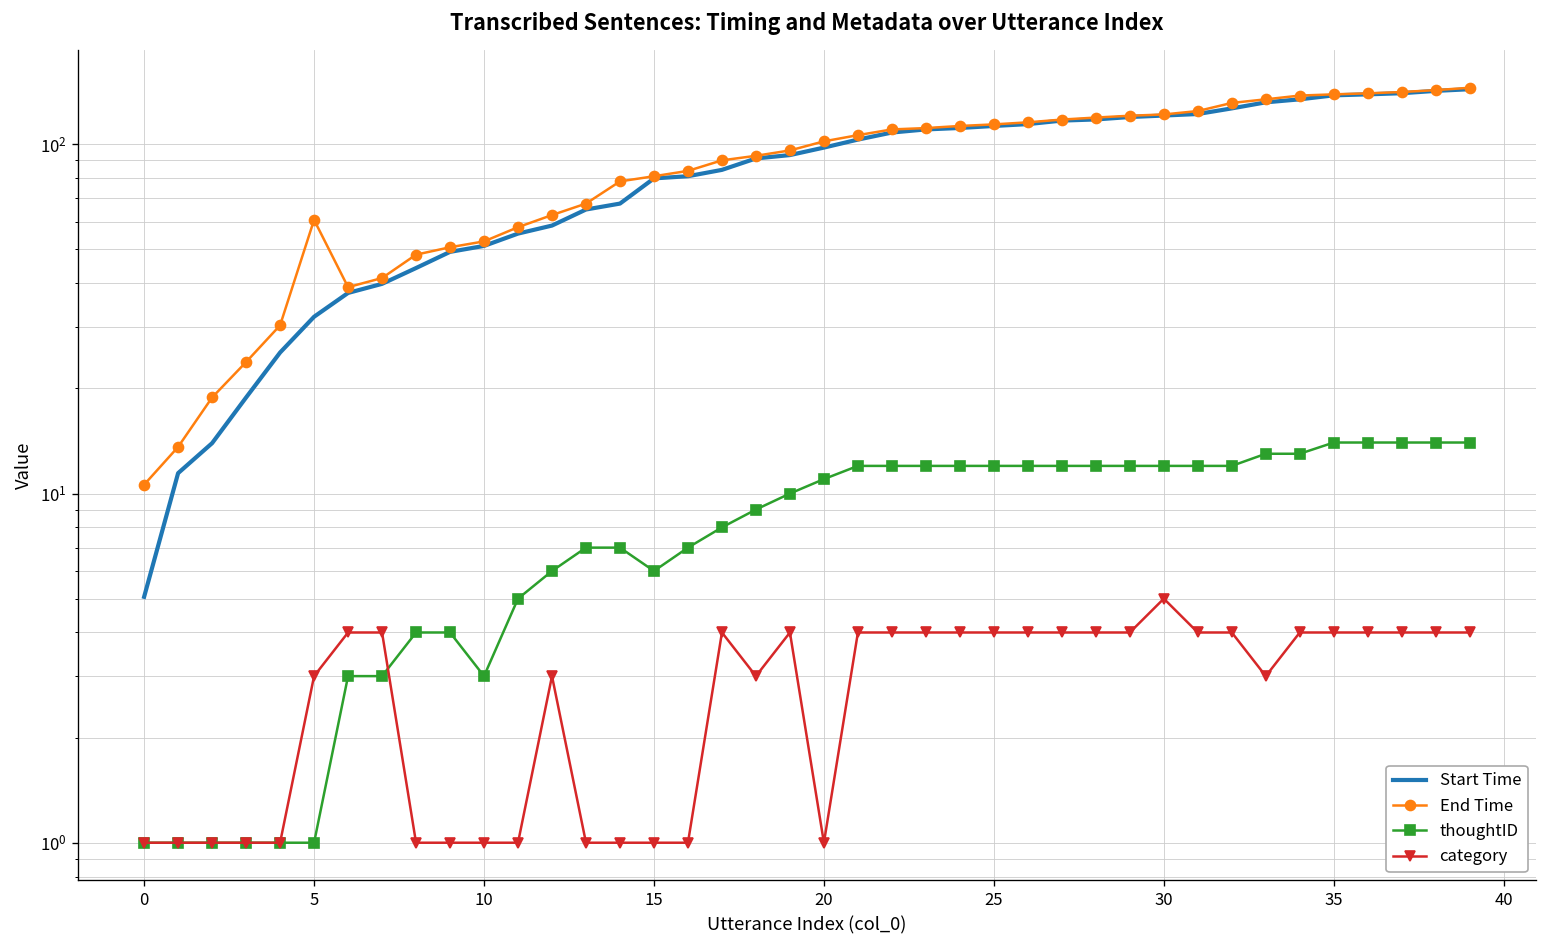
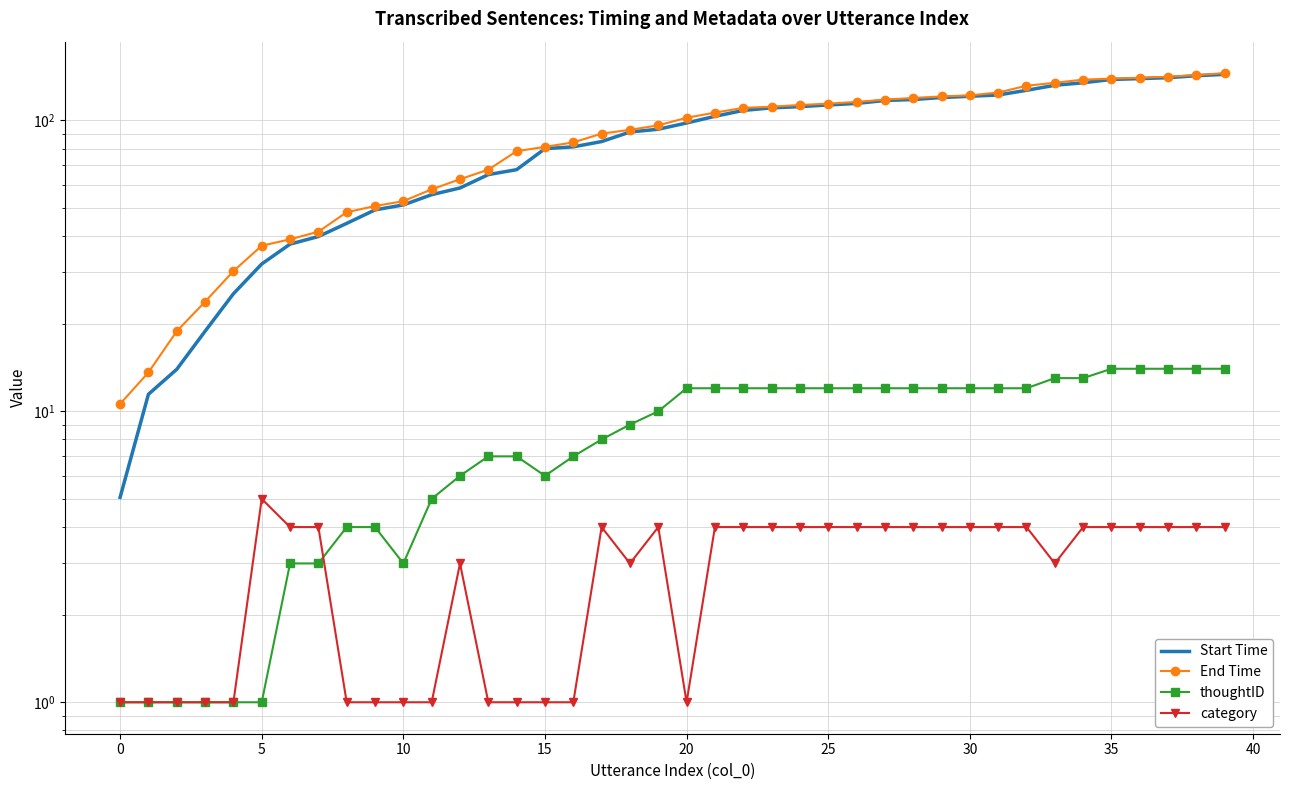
End Time, 5: 61 -> 37
category, 5: 3 -> 5
thoughtID, 20: 11 -> 12
category, 30: 5 -> 4
